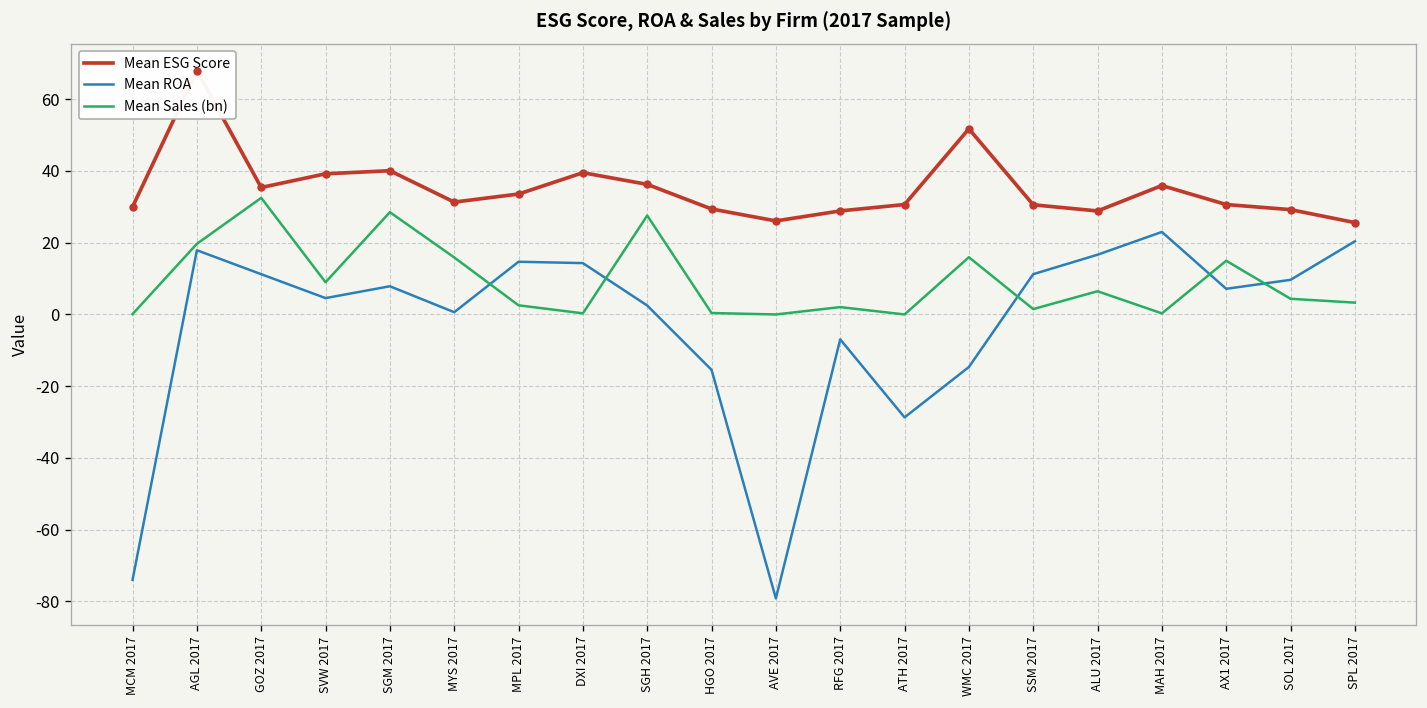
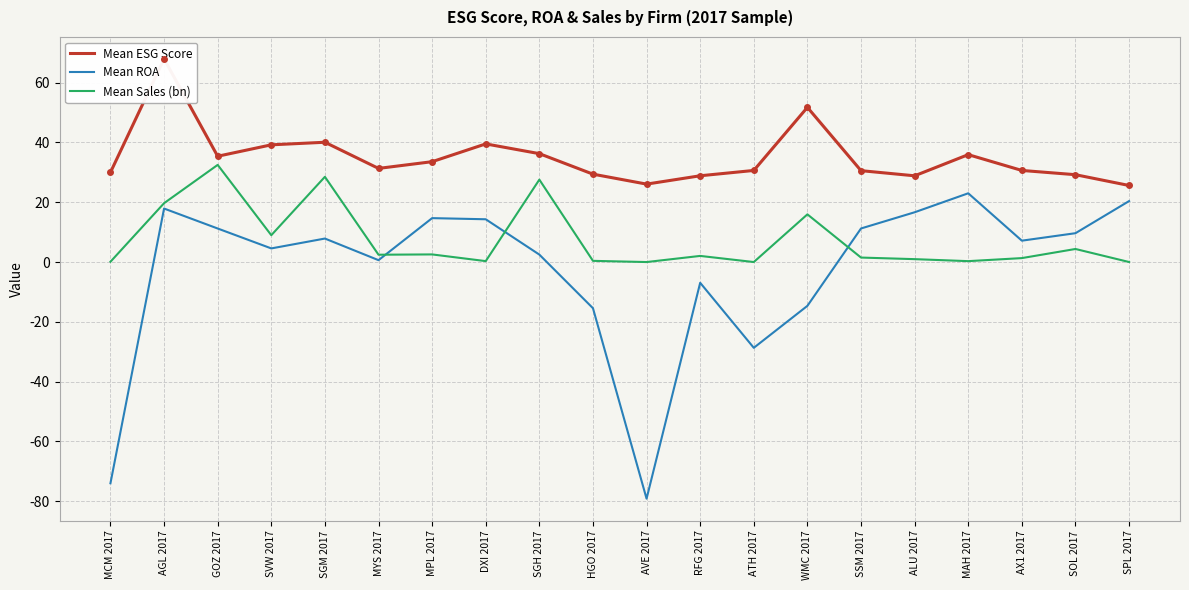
Mean Sales (bn), MYS 2017: 16 -> 2
Mean Sales (bn), ALU 2017: 6 -> 1
Mean Sales (bn), AX1 2017: 15 -> 1
Mean Sales (bn), SPL 2017: 3 -> 0
